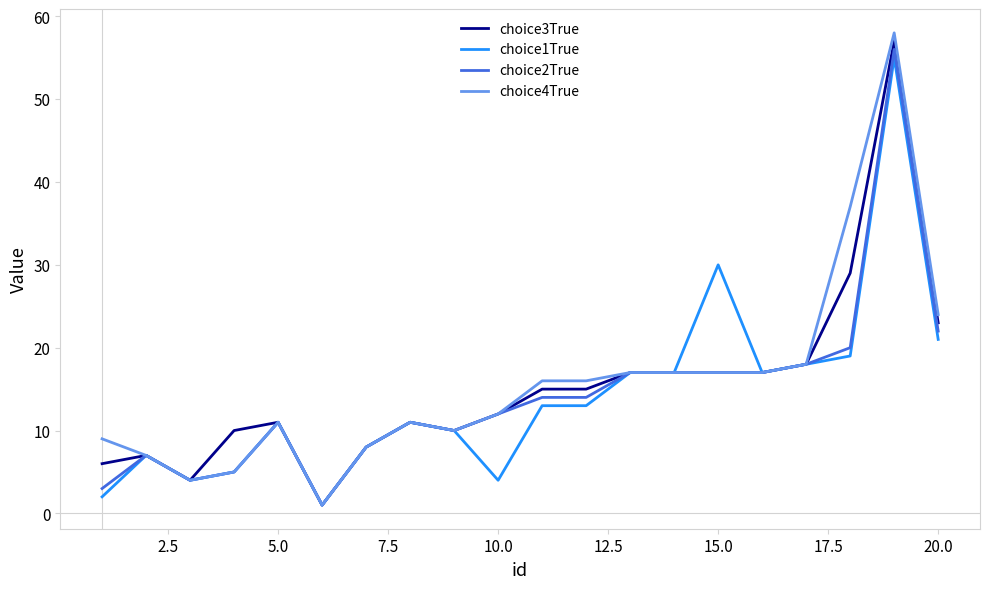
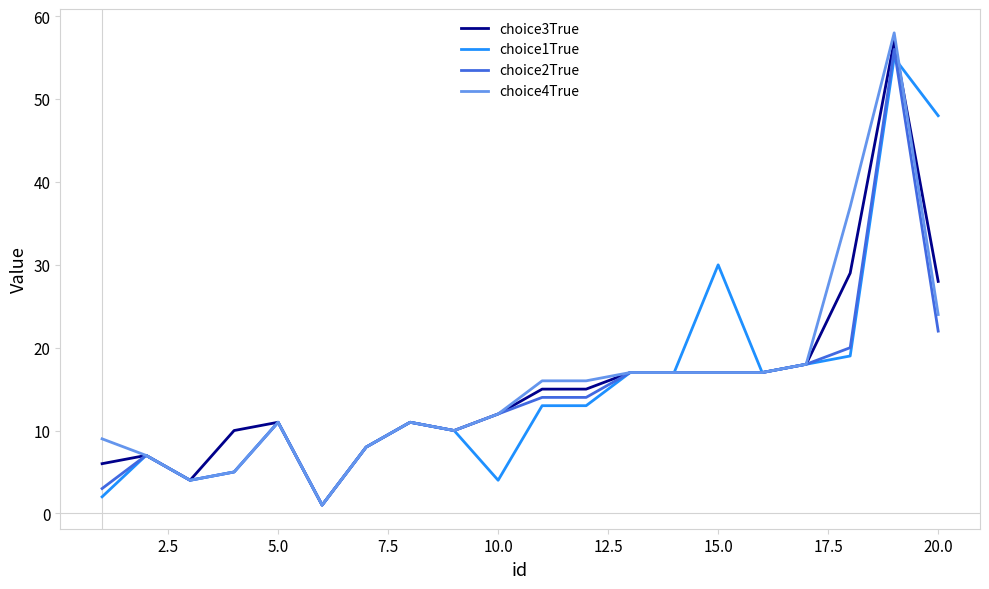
choice3True, 20.0: 23 -> 28
choice1True, 20.0: 21 -> 48
